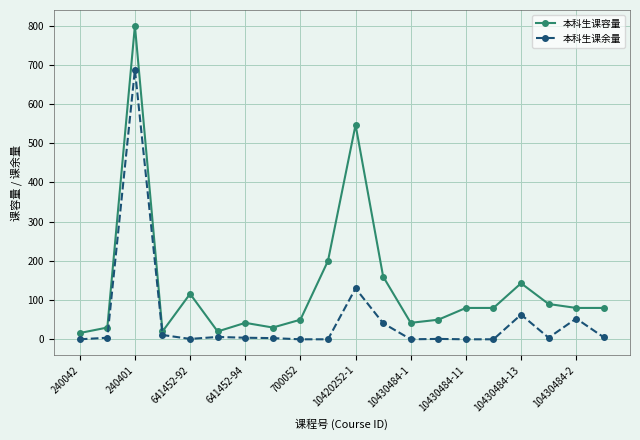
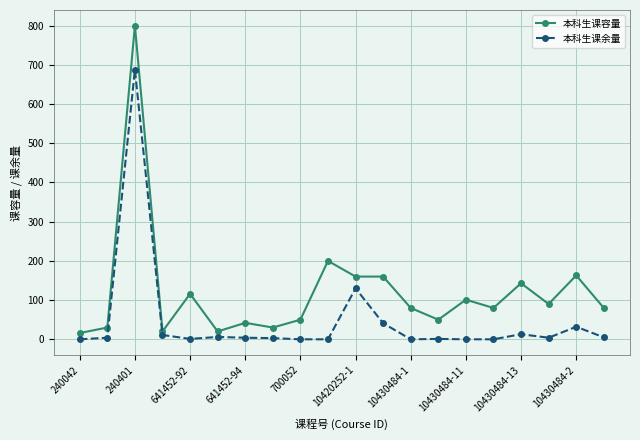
本科生课容量, 10420252-1: 550 -> 160
本科生课容量, 10430484-1: 40 -> 80
本科生课容量, 10430484-11: 80 -> 100
本科生课余量, 10430484-13: 60 -> 10
本科生课容量, 10430484-2: 80 -> 160
本科生课余量, 10430484-2: 50 -> 30
